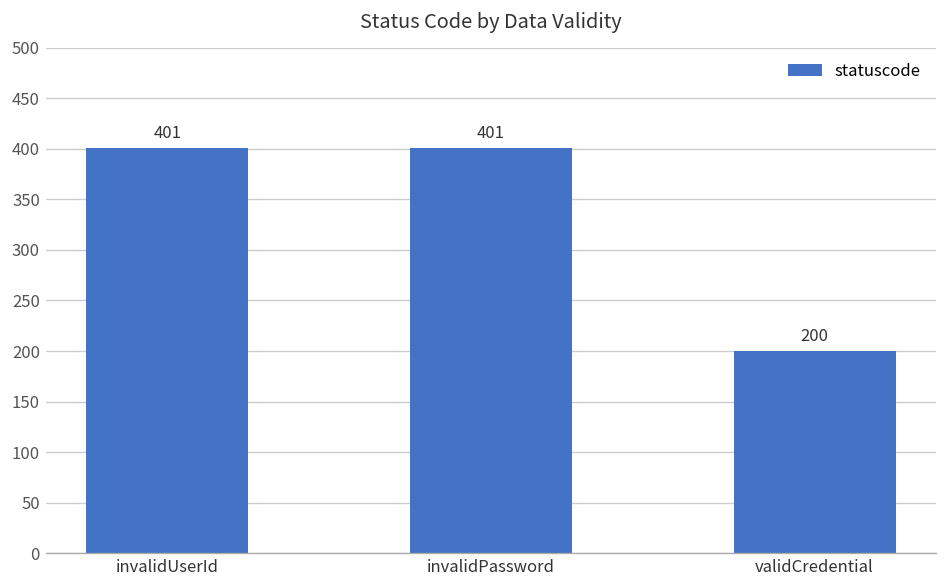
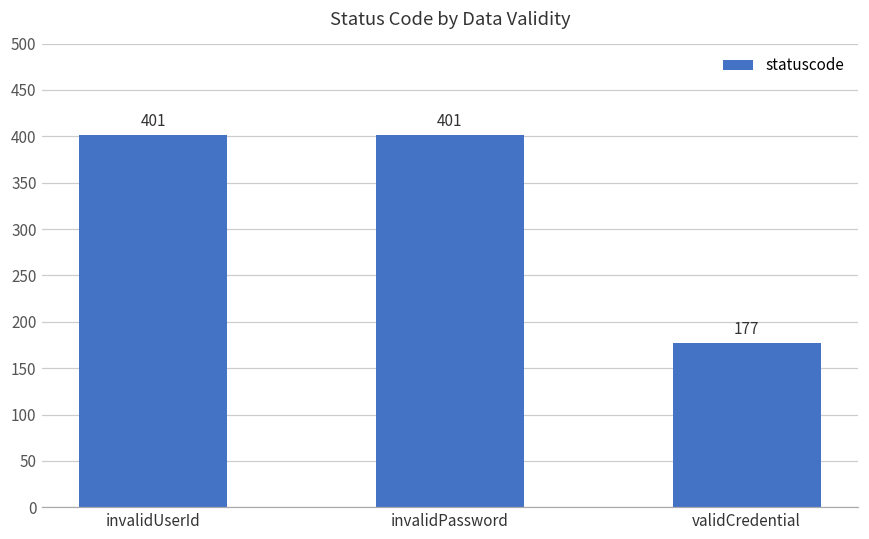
validCredential: 200 -> 177
